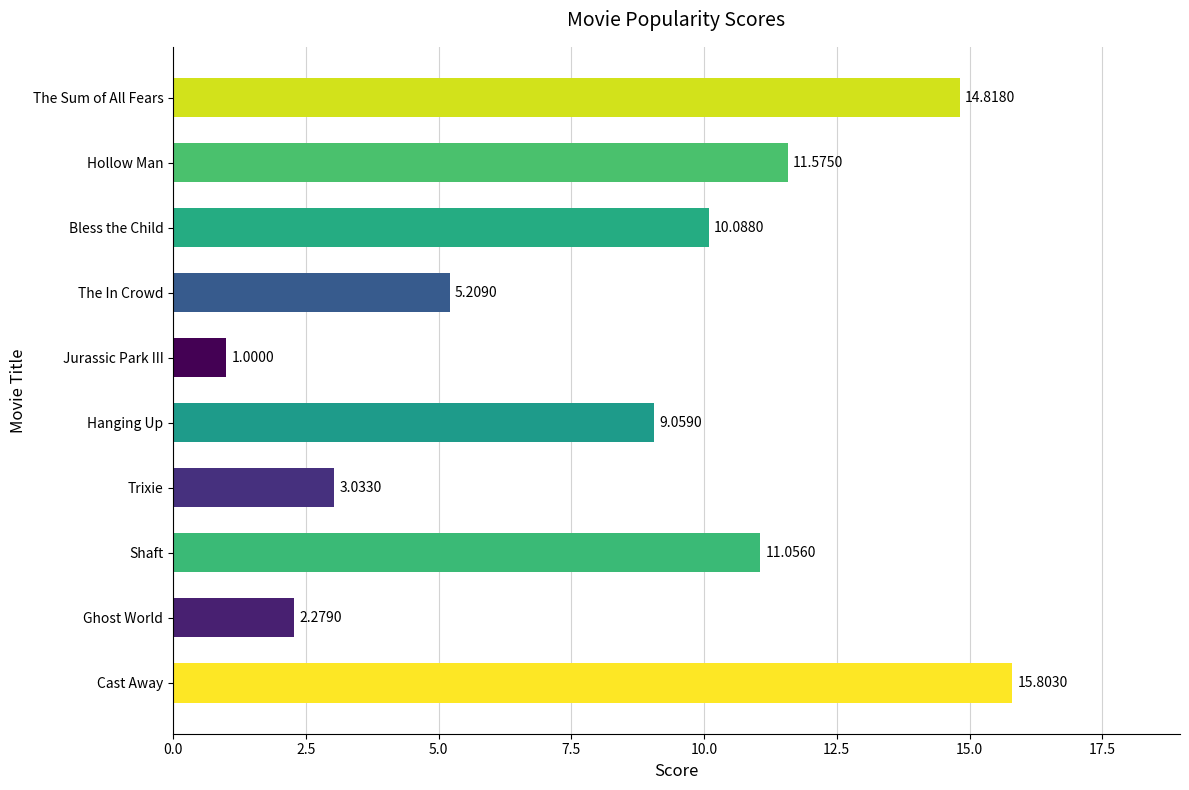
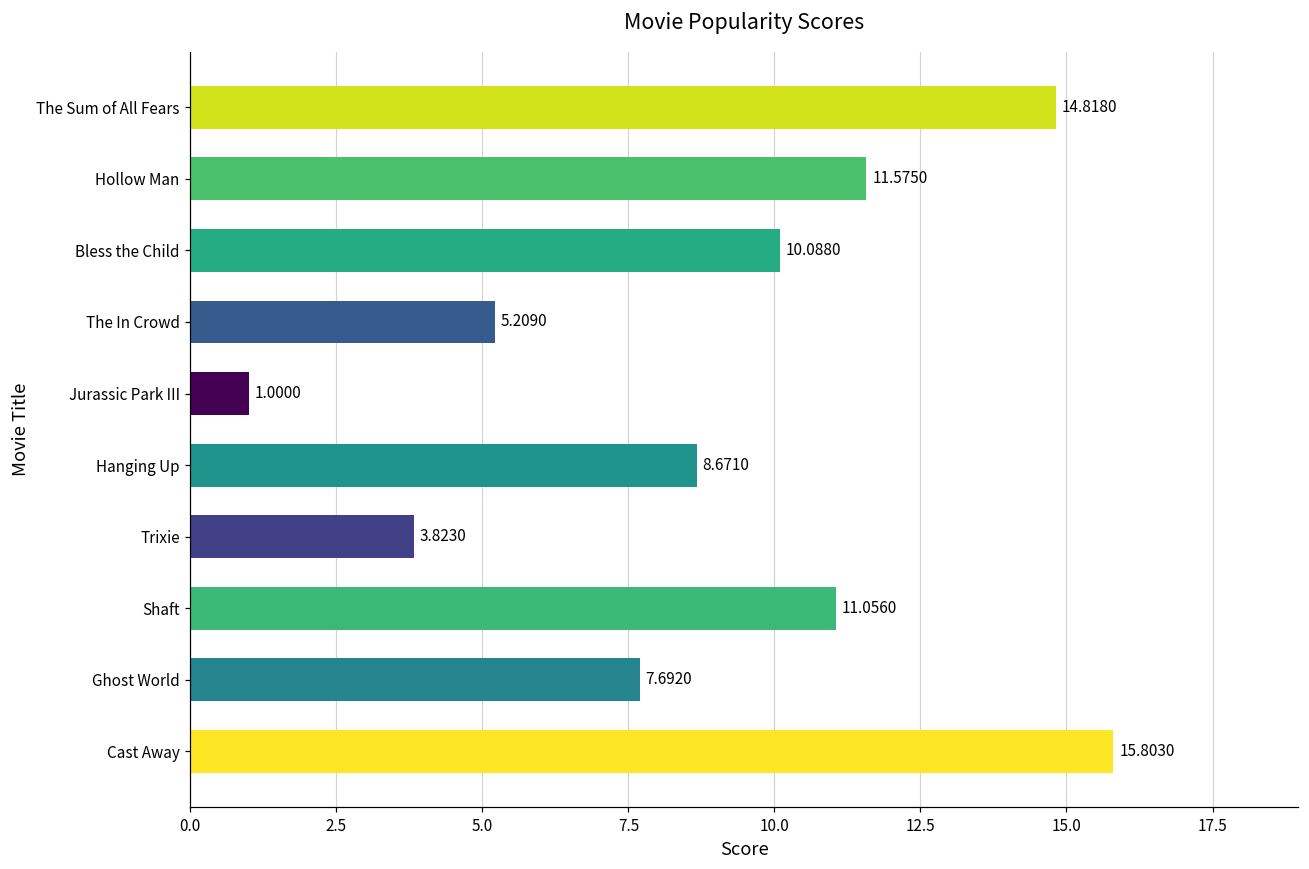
Hanging Up: 9.0590 -> 8.6710
Trixie: 3.0330 -> 3.8230
Ghost World: 2.2790 -> 7.6920
